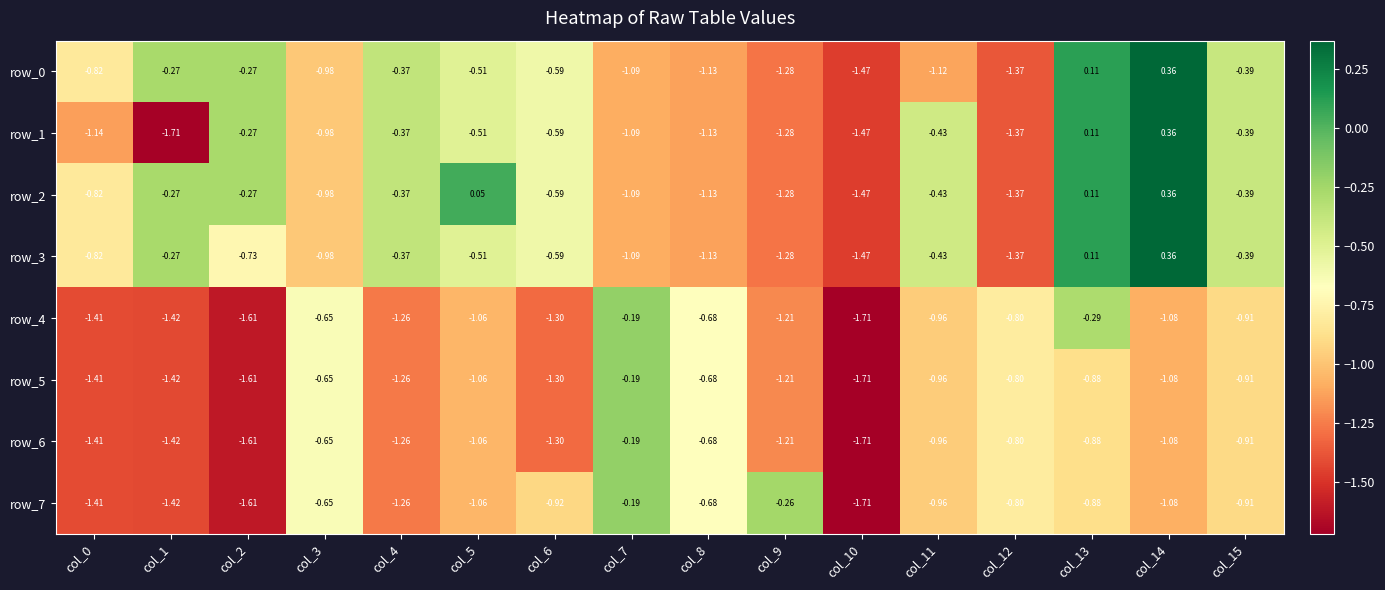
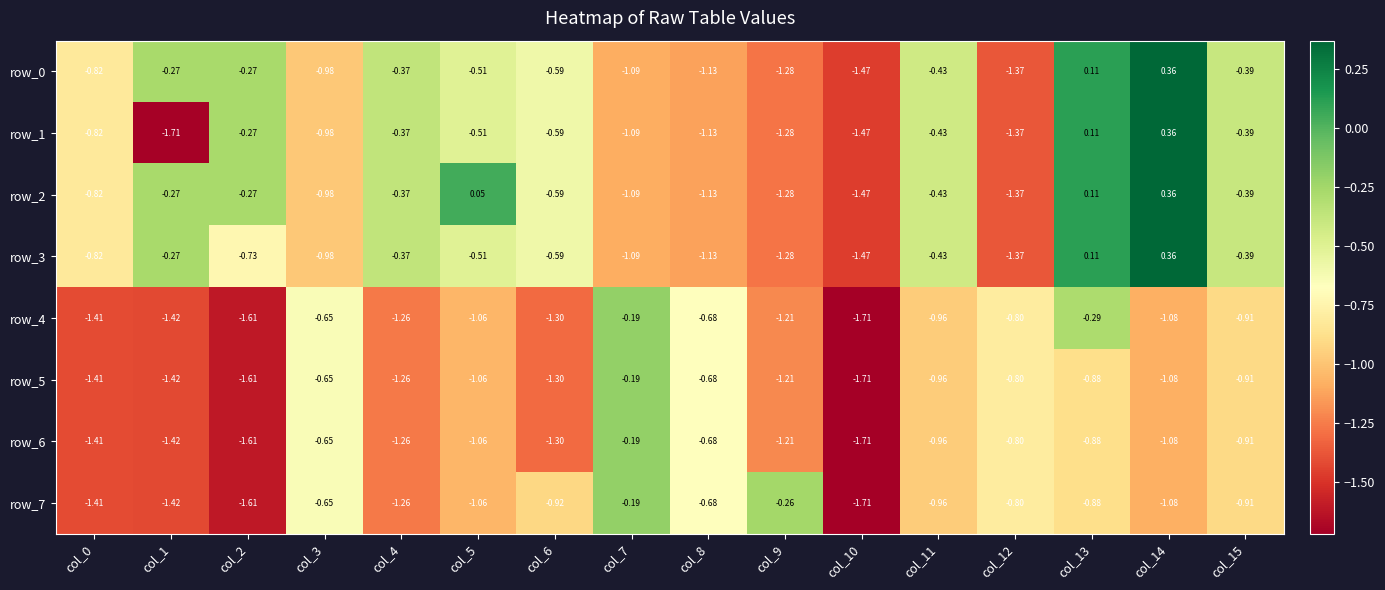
row_0, col_11: -1.12 -> -0.43
row_1, col_0: -1.14 -> -0.82
